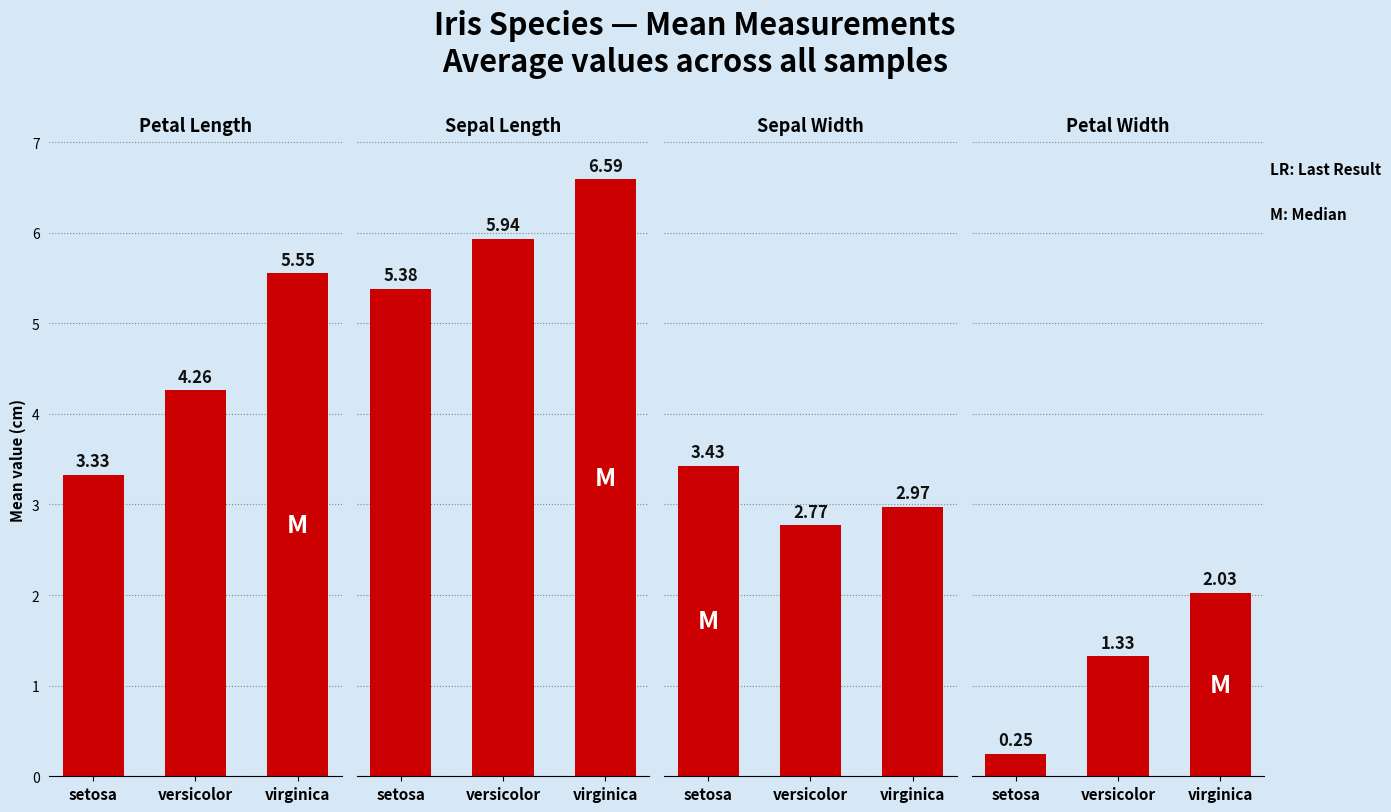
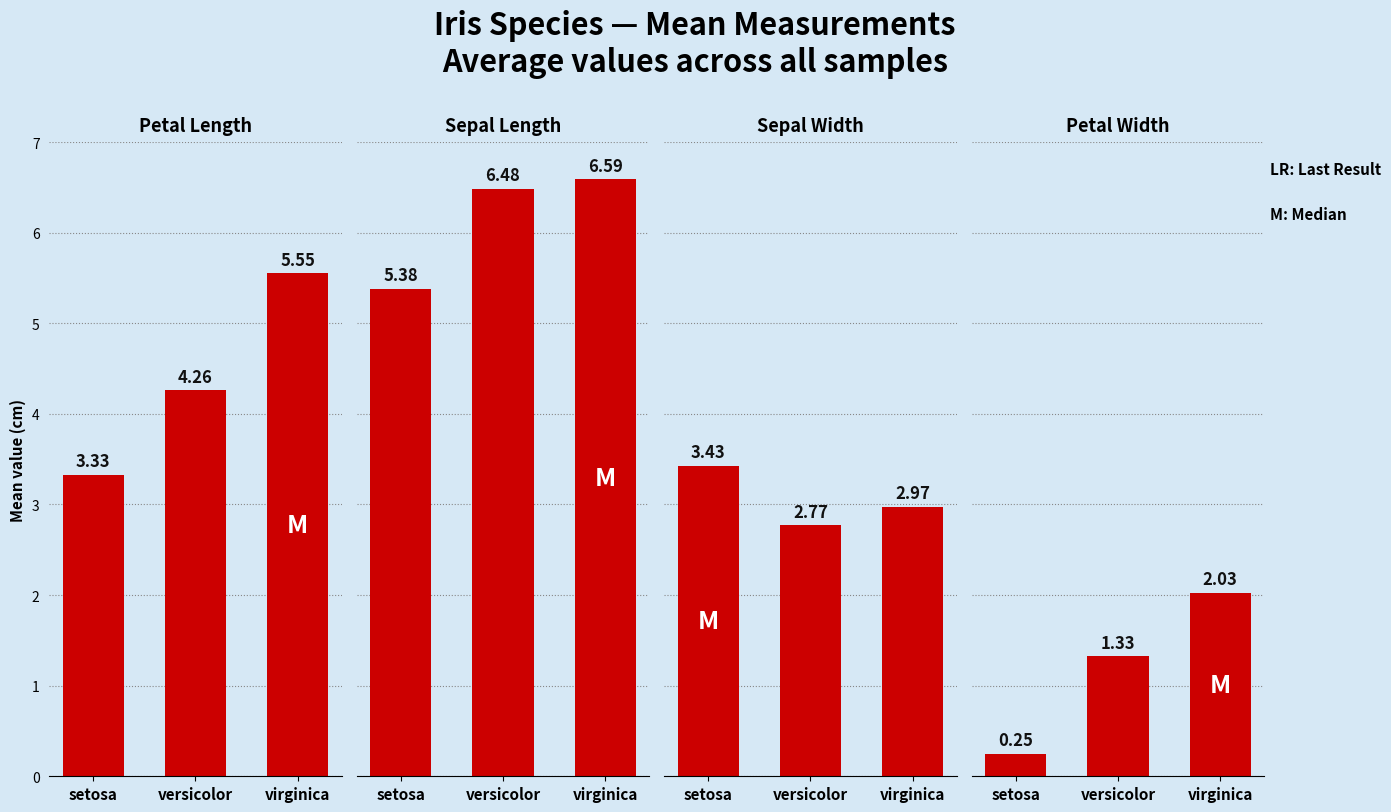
Sepal Length, versicolor: 5.94 -> 6.48
